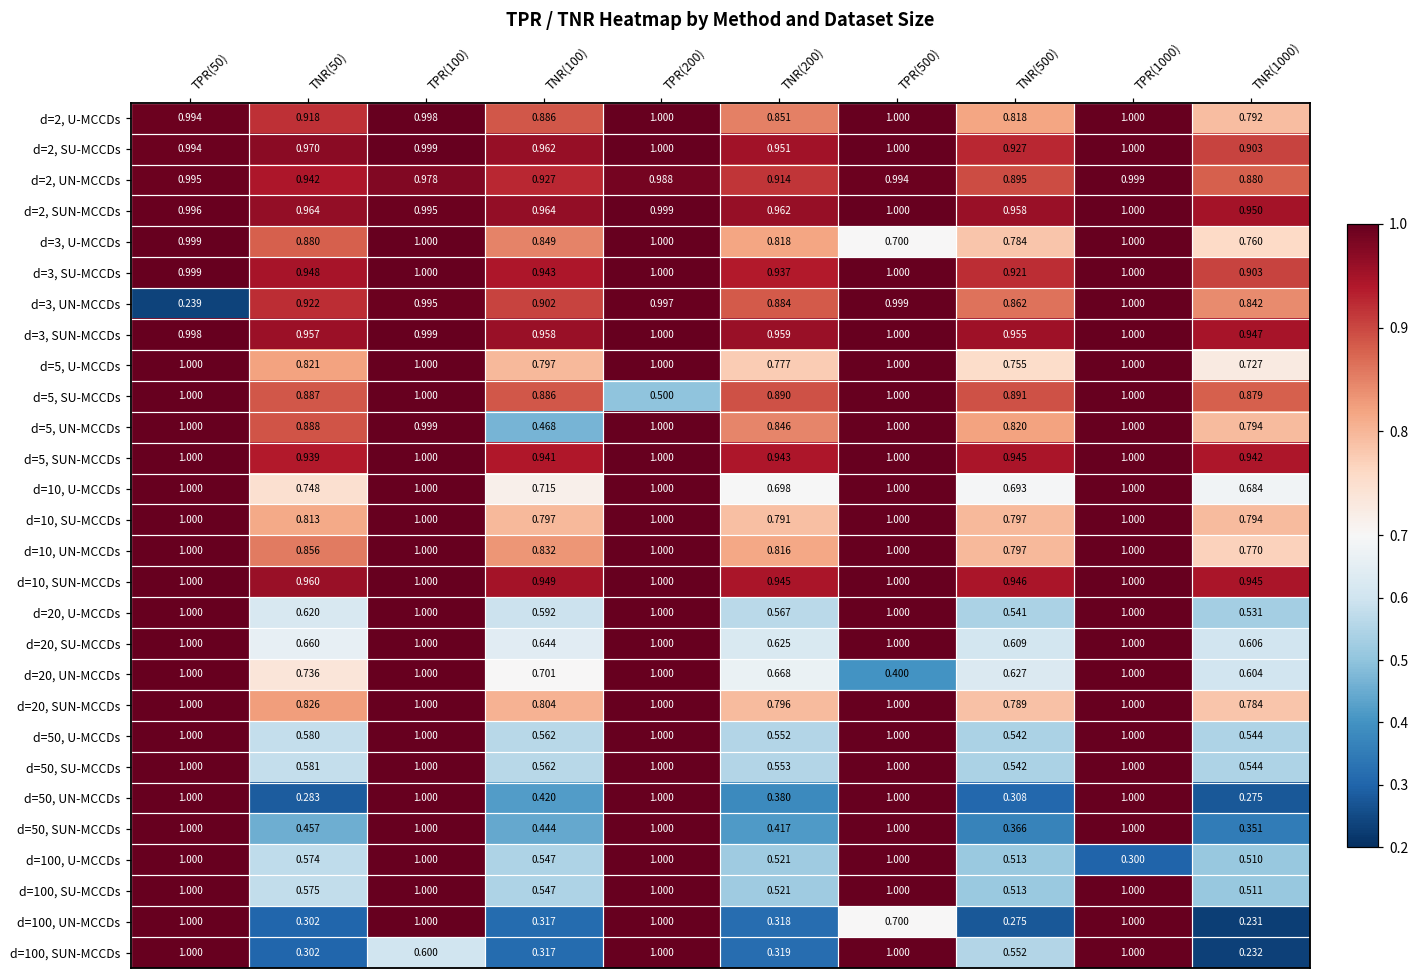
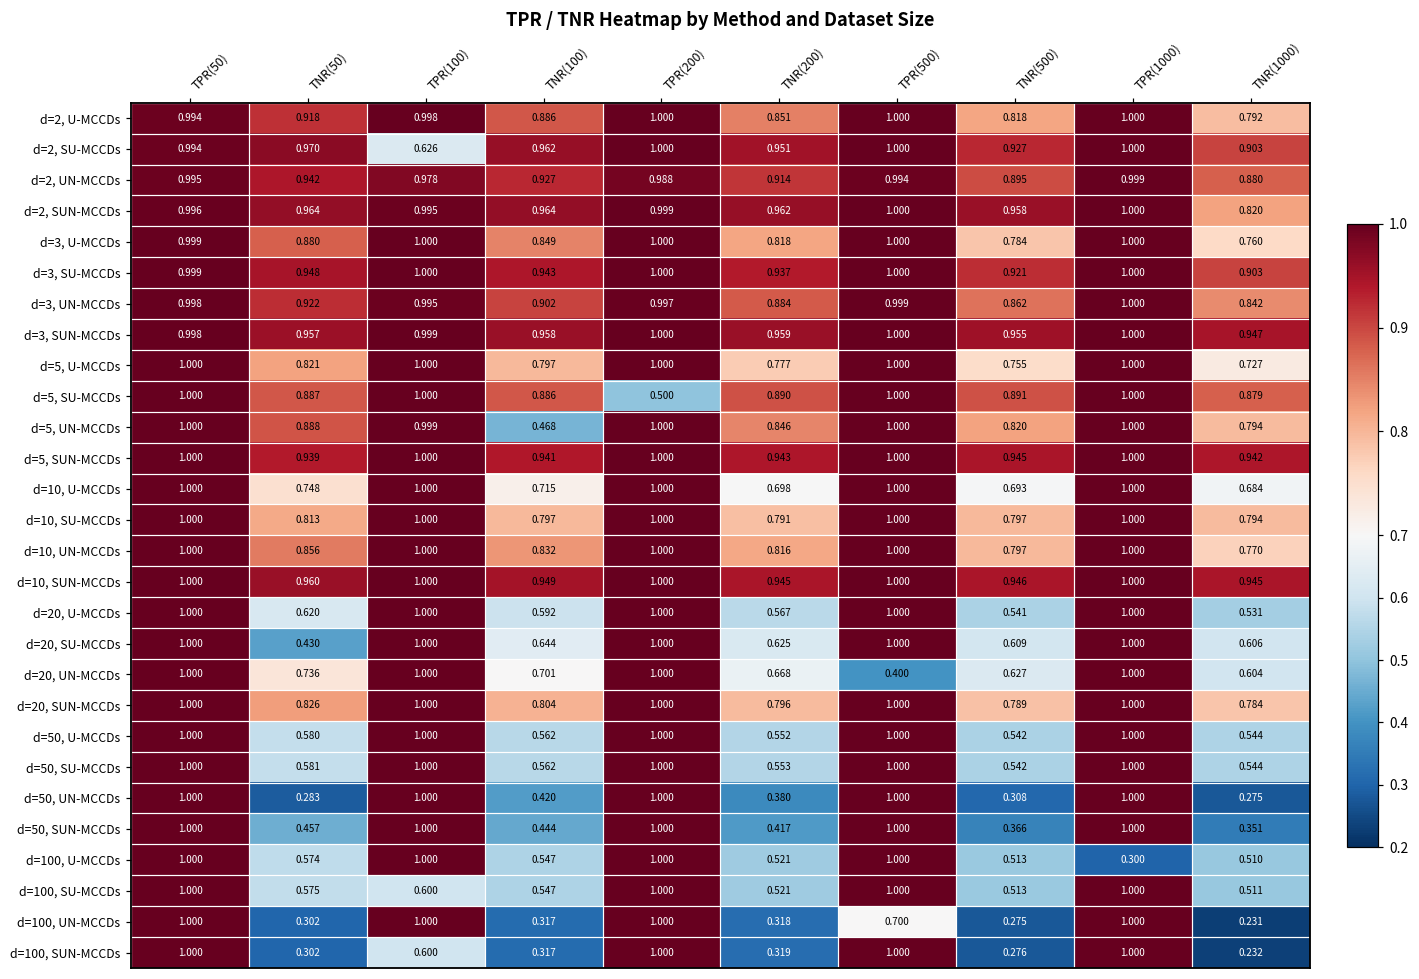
d=2, SU-MCCDs, TPR(100): 0.999 -> 0.626
d=2, SUN-MCCDs, TNR(1000): 0.950 -> 0.820
d=3, U-MCCDs, TPR(500): 0.700 -> 1.000
d=3, UN-MCCDs, TPR(50): 0.239 -> 0.998
d=20, SU-MCCDs, TNR(50): 0.660 -> 0.430
d=100, SU-MCCDs, TPR(100): 1.000 -> 0.600
d=100, SUN-MCCDs, TNR(500): 0.552 -> 0.276
